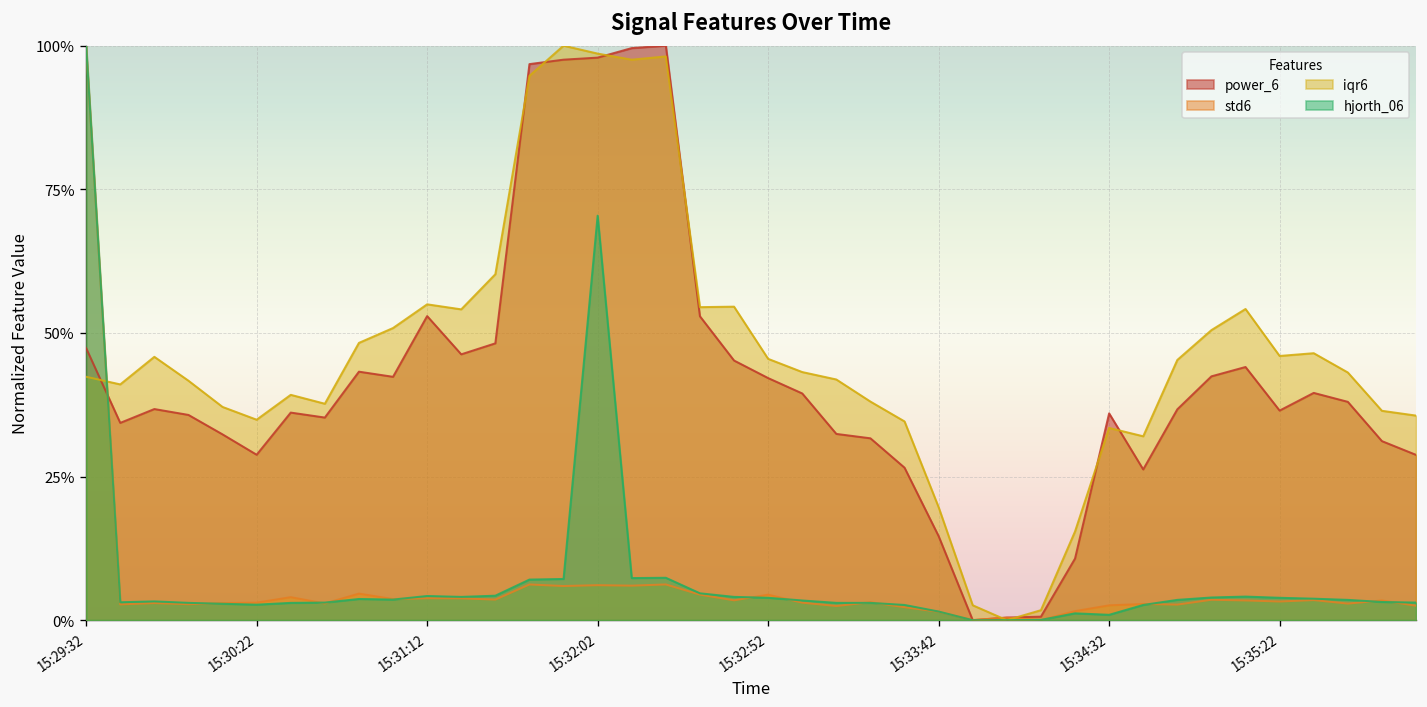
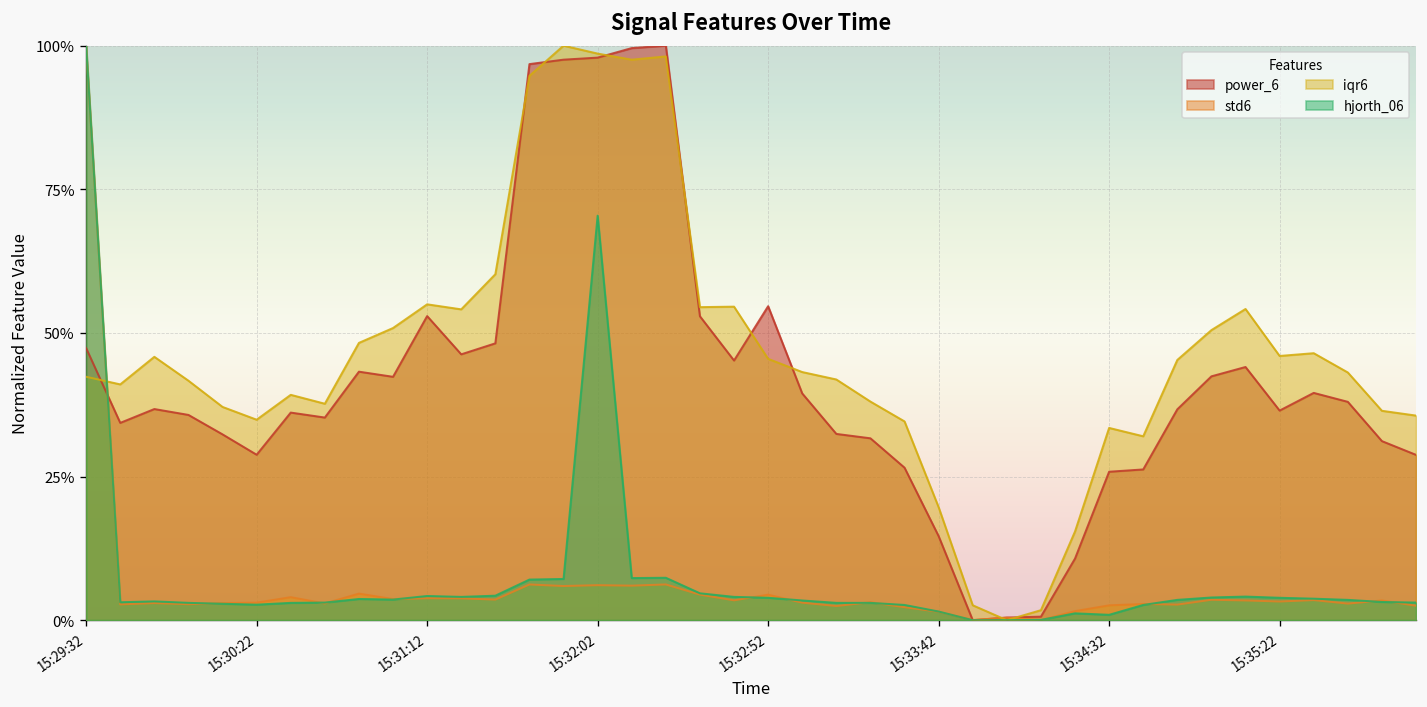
power_6, 15:32:52: 42% -> 55%
power_6, 15:34:32: 36% -> 26%
